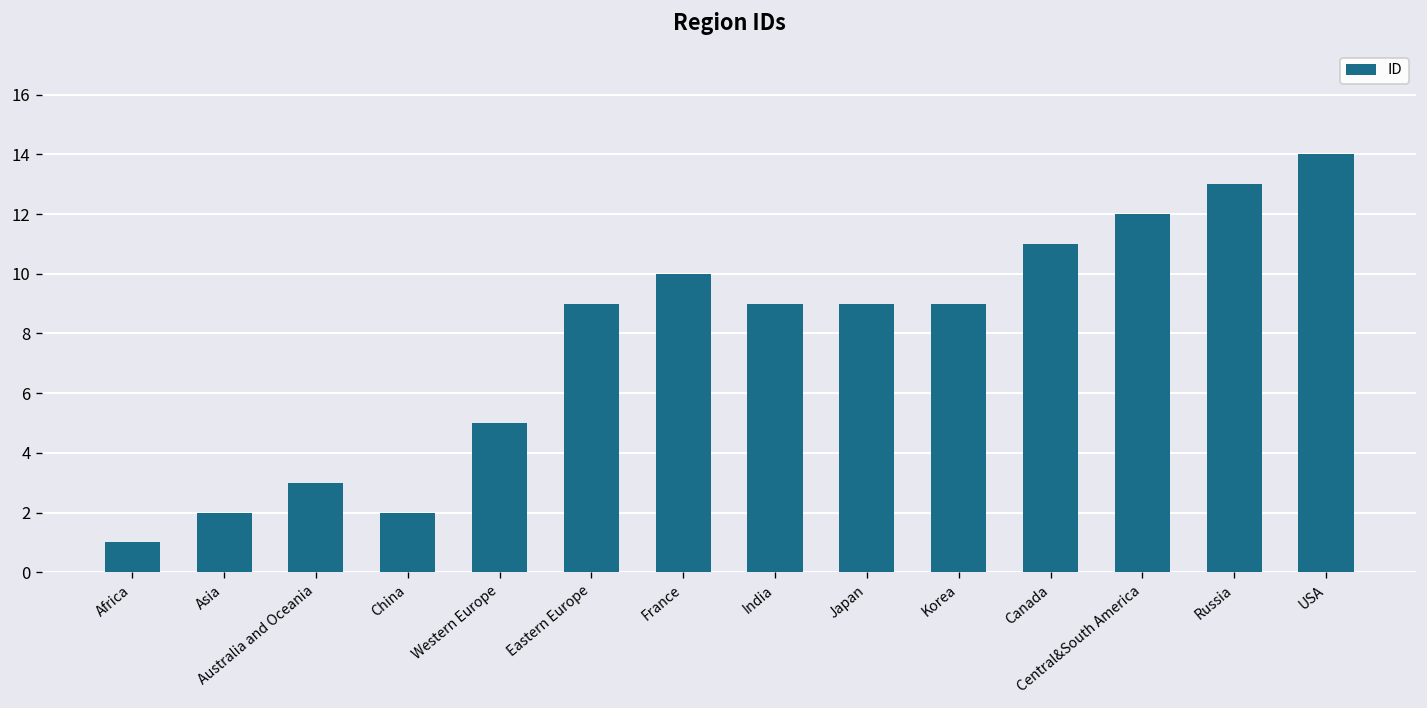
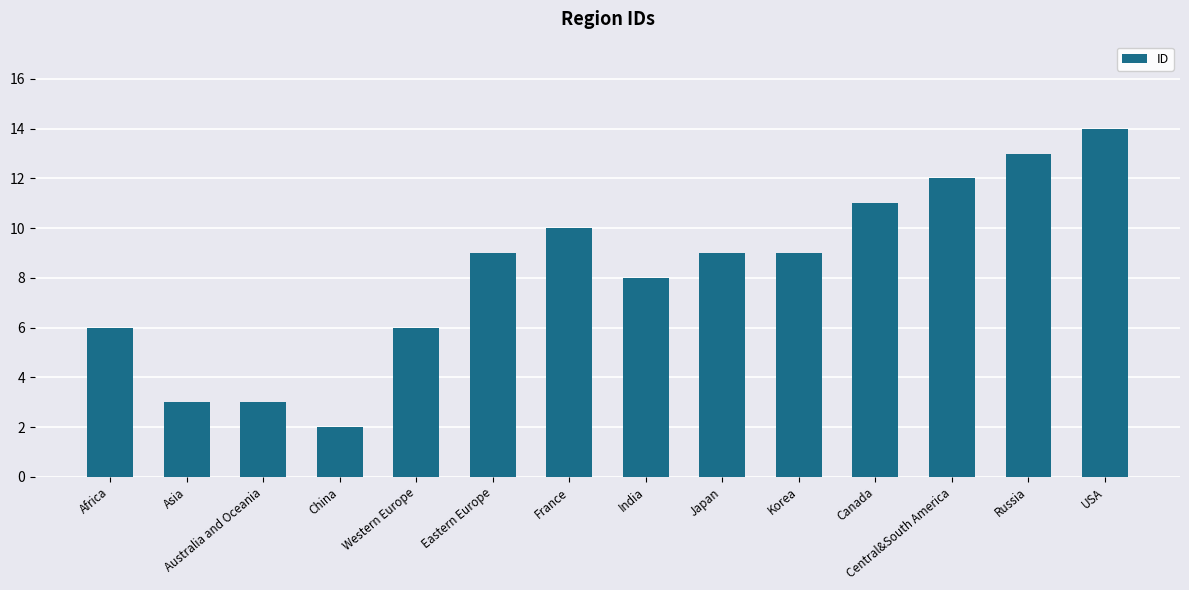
Africa: 1 -> 6
Asia: 2 -> 3
Western Europe: 5 -> 6
India: 9 -> 8
